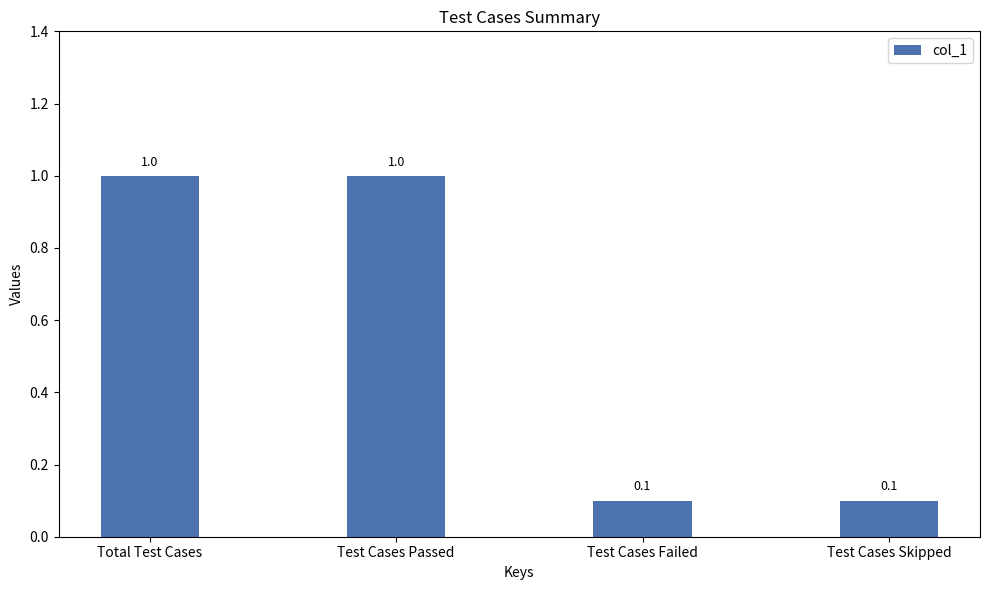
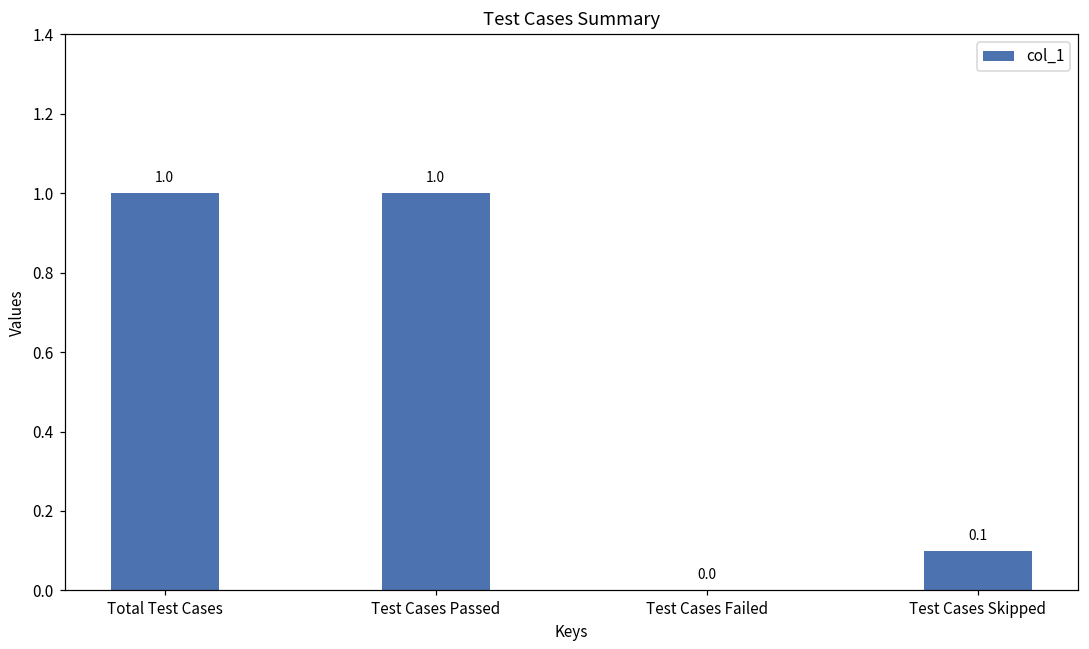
Test Cases Failed: 0.1 -> 0.0
